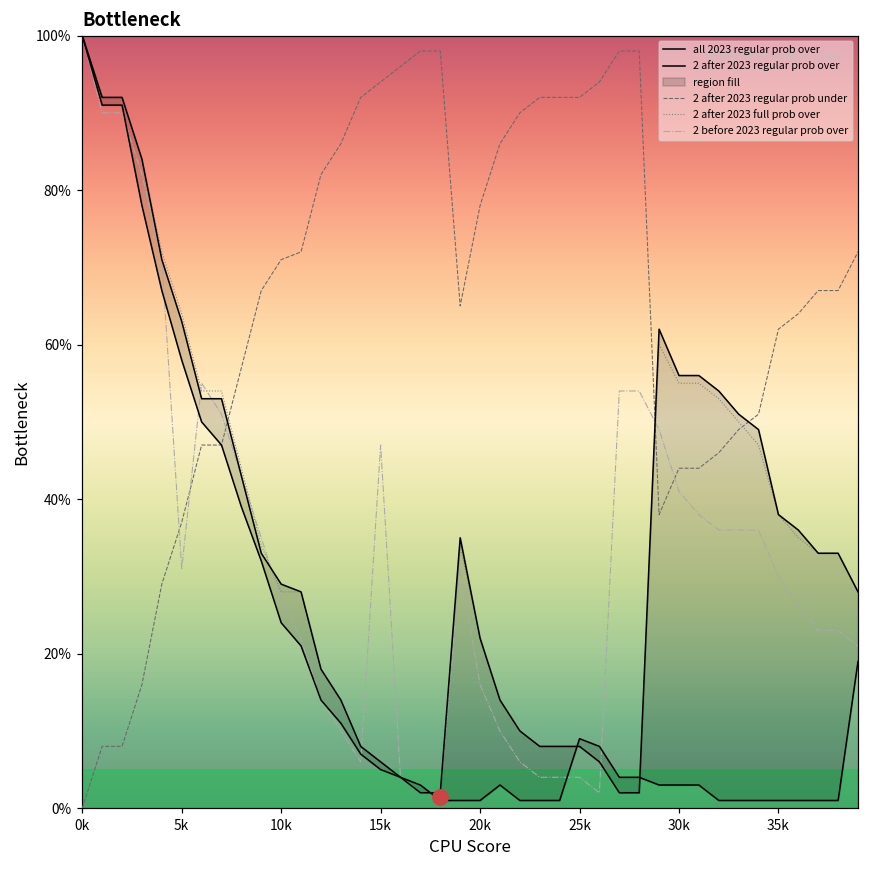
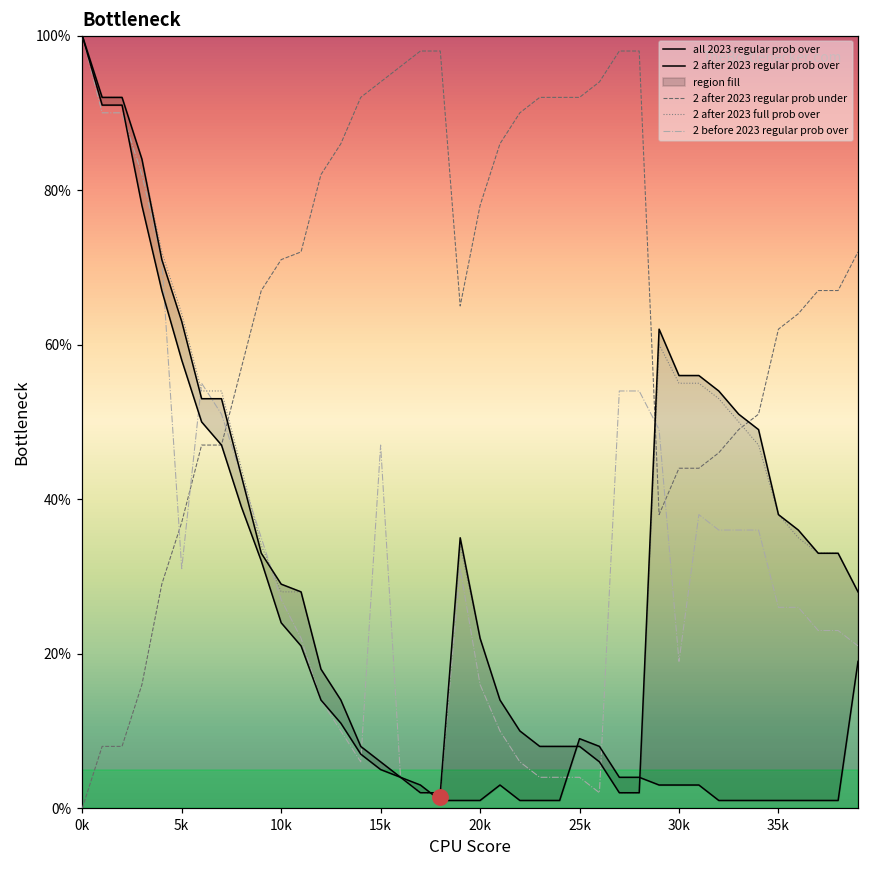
2 before 2023 regular prob over, 30k: 41% -> 19%
2 before 2023 regular prob over, 35k: 30% -> 26%
